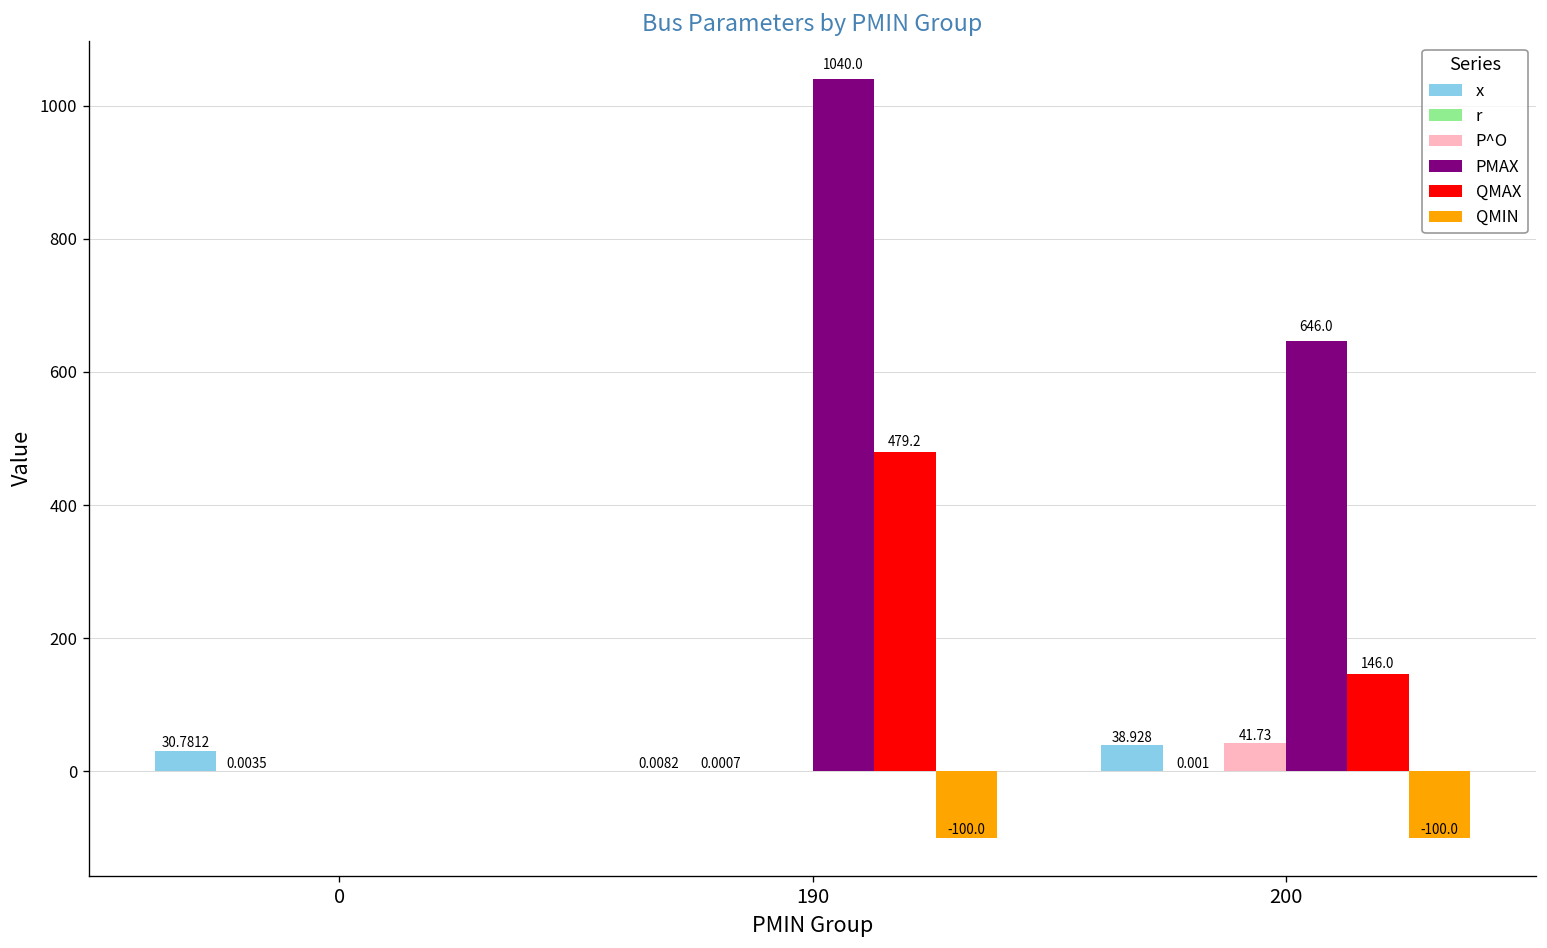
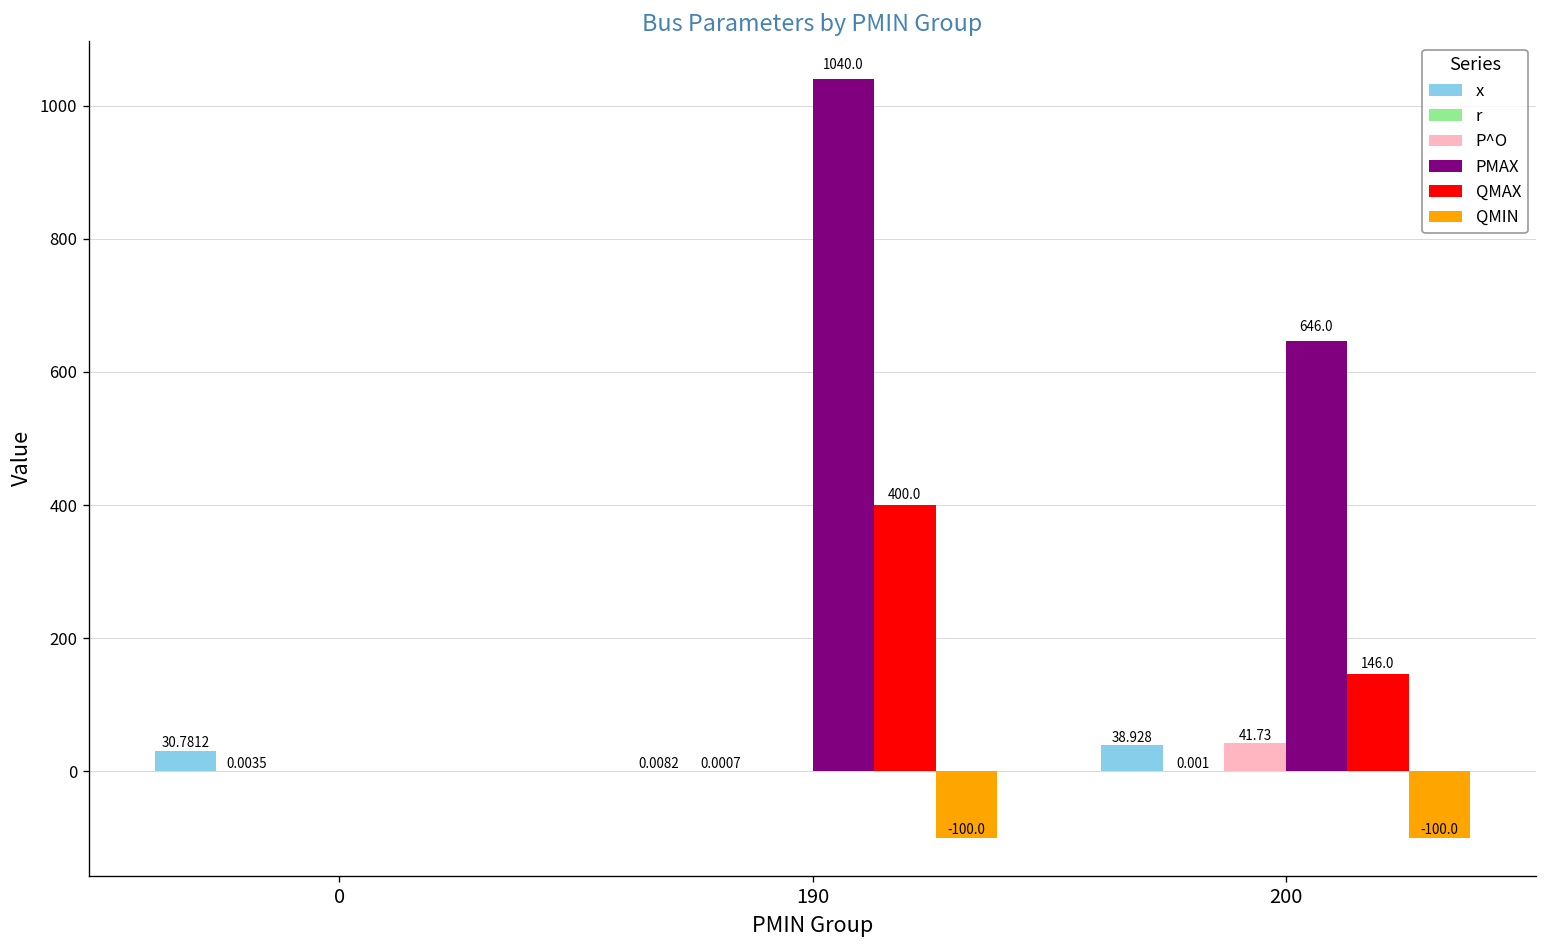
QMAX, 190: 479.2 -> 400.0
